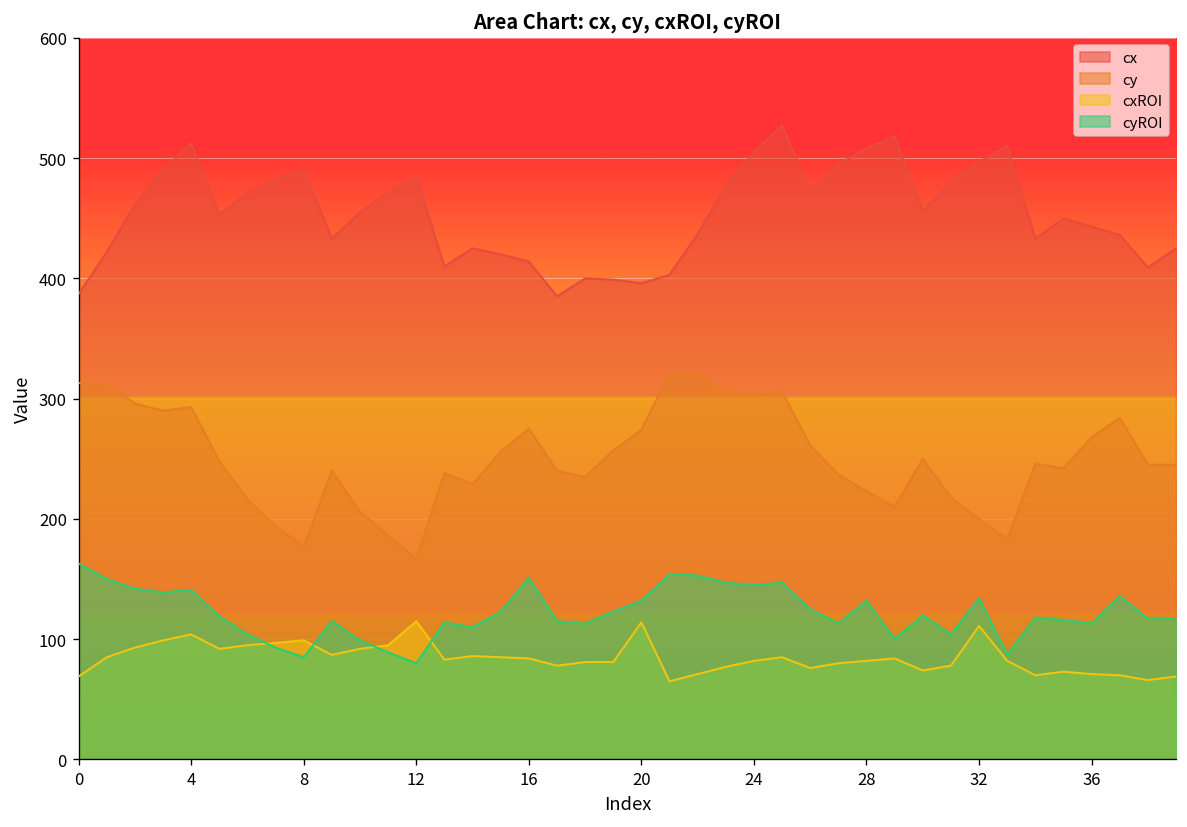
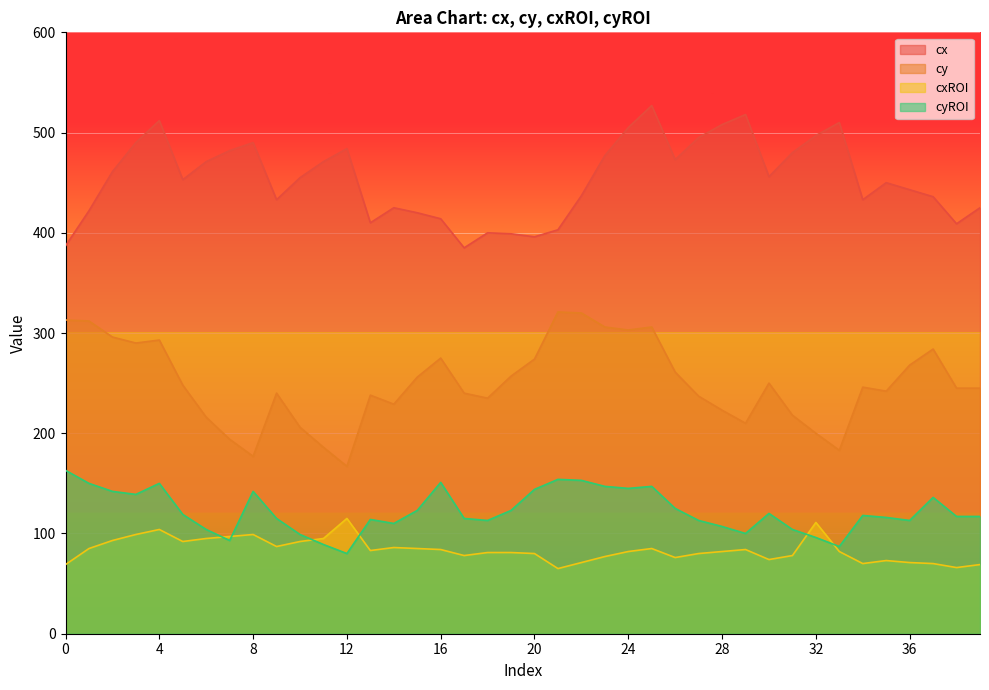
cyROI, 4: 141 -> 150
cyROI, 8: 85 -> 142
cxROI, 20: 114 -> 80
cyROI, 20: 132 -> 144
cyROI, 28: 132 -> 107
cyROI, 32: 134 -> 96
